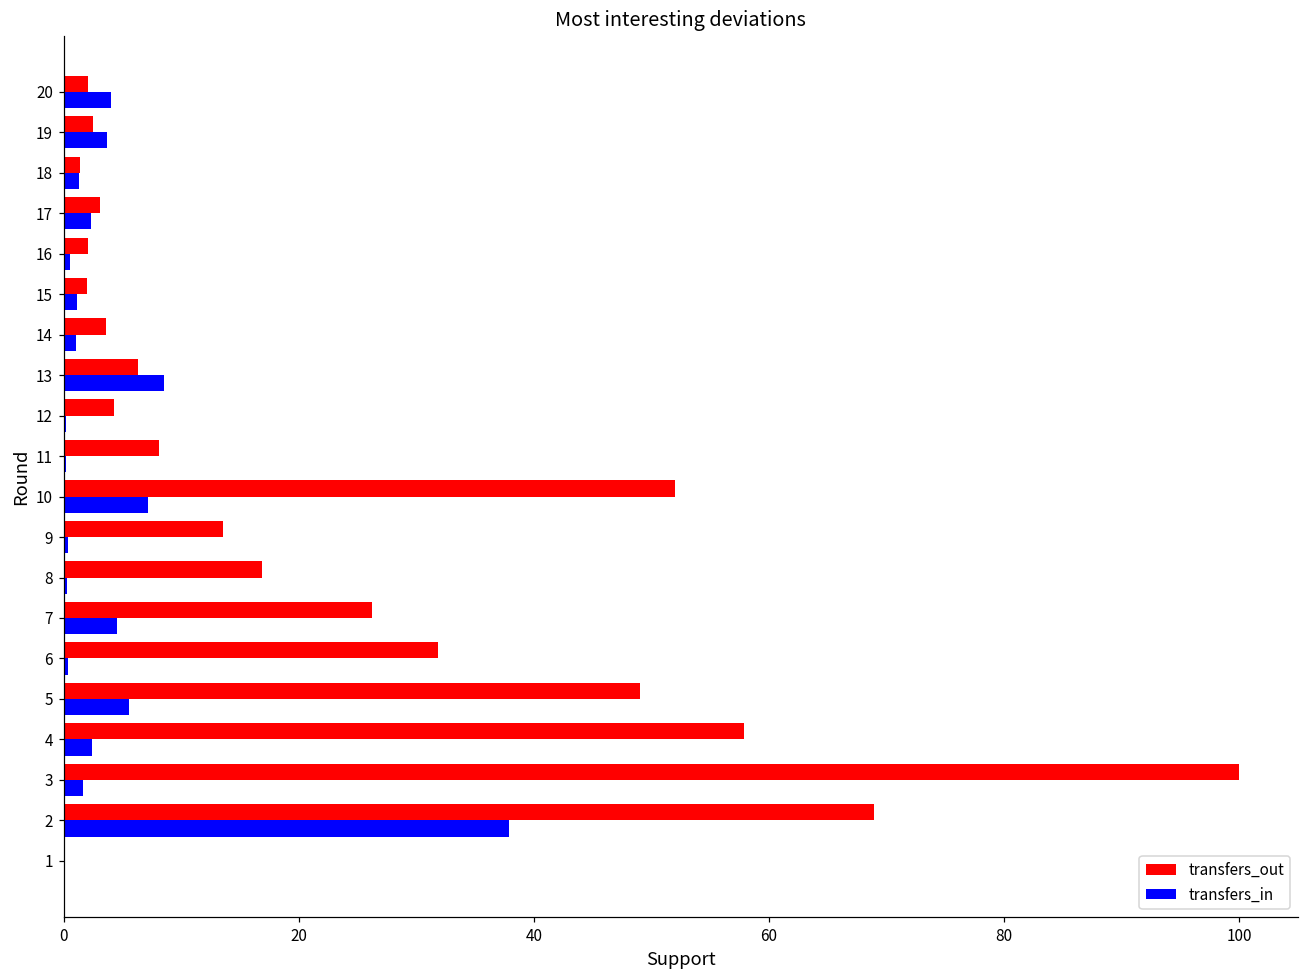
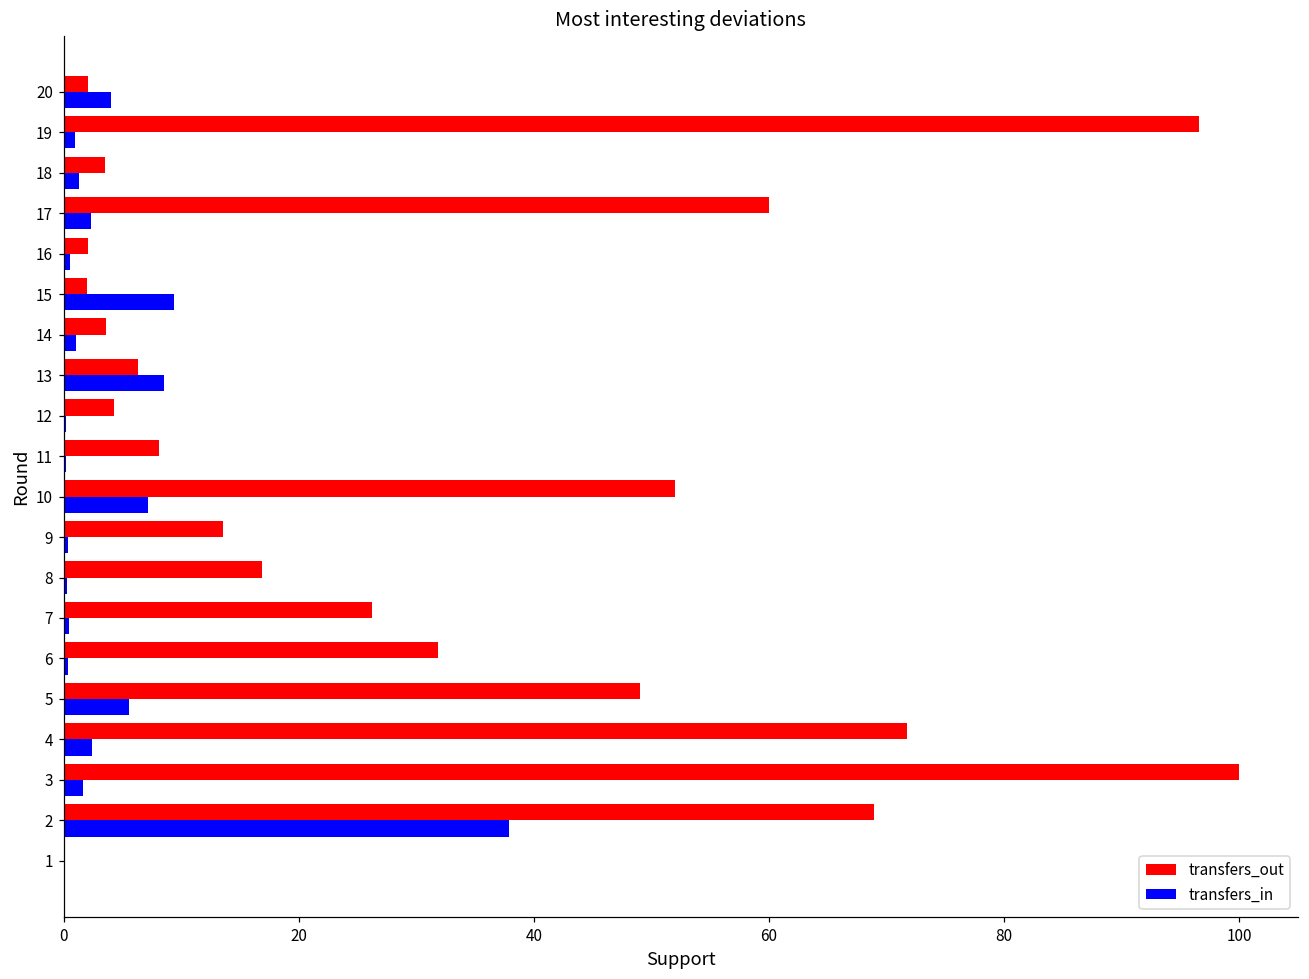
transfers_out, 19: 2.5 -> 96.6
transfers_in, 19: 3.7 -> 1.0
transfers_out, 18: 1.4 -> 3.5
transfers_out, 17: 3.1 -> 60.0
transfers_in, 15: 1.1 -> 9.4
transfers_in, 7: 4.5 -> 0.5
transfers_out, 4: 57.9 -> 71.8
